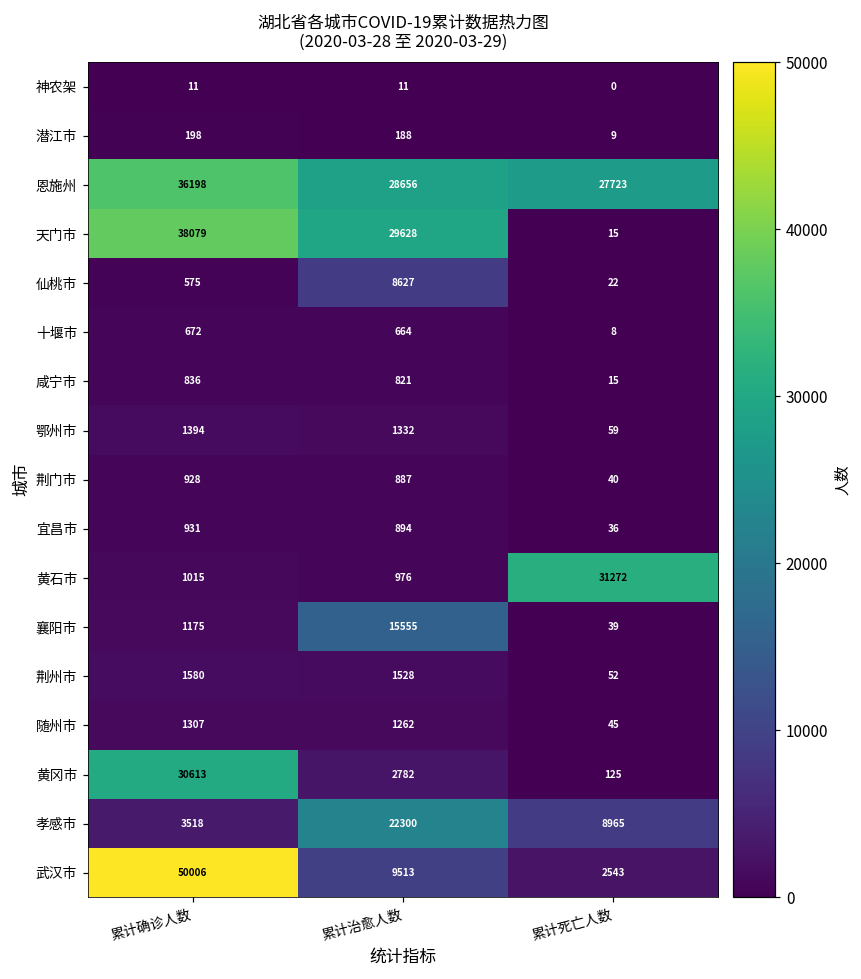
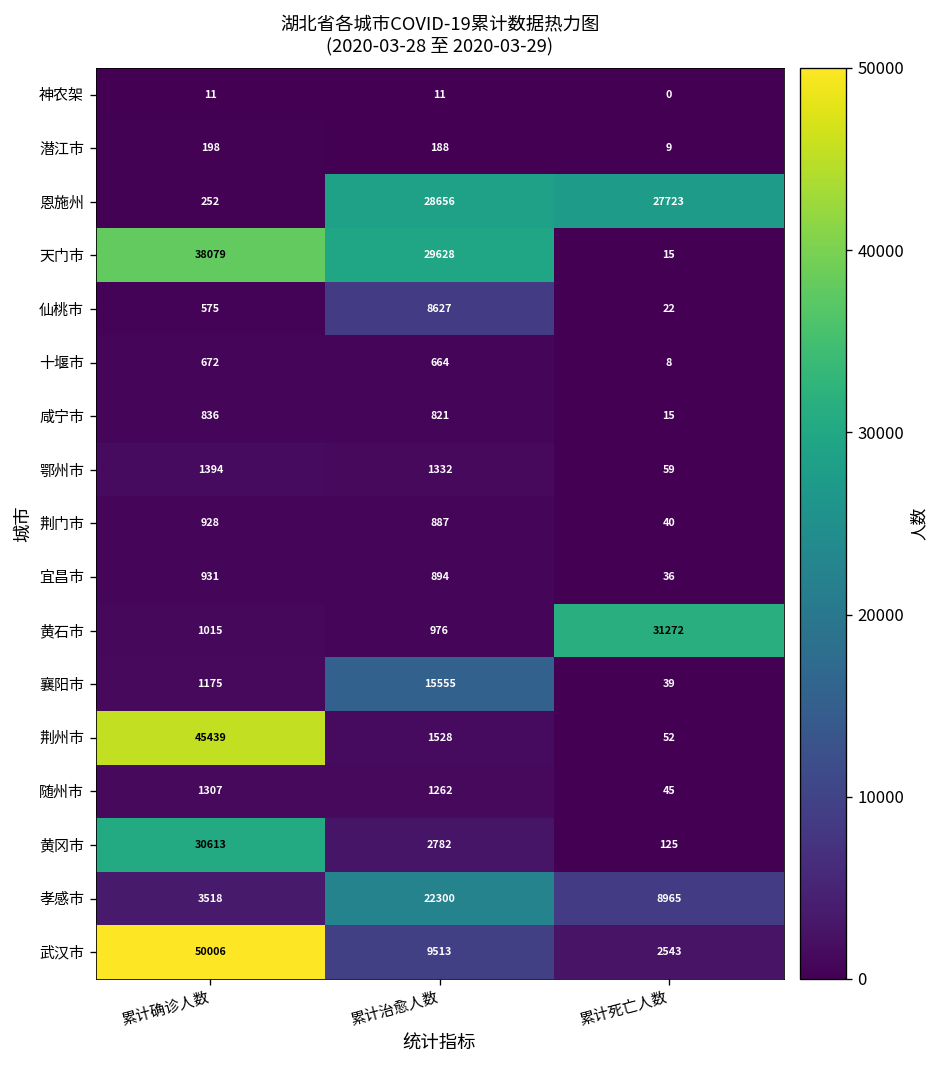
恩施州, 累计确诊人数: 36198 -> 252
荆州市, 累计确诊人数: 1580 -> 45439
